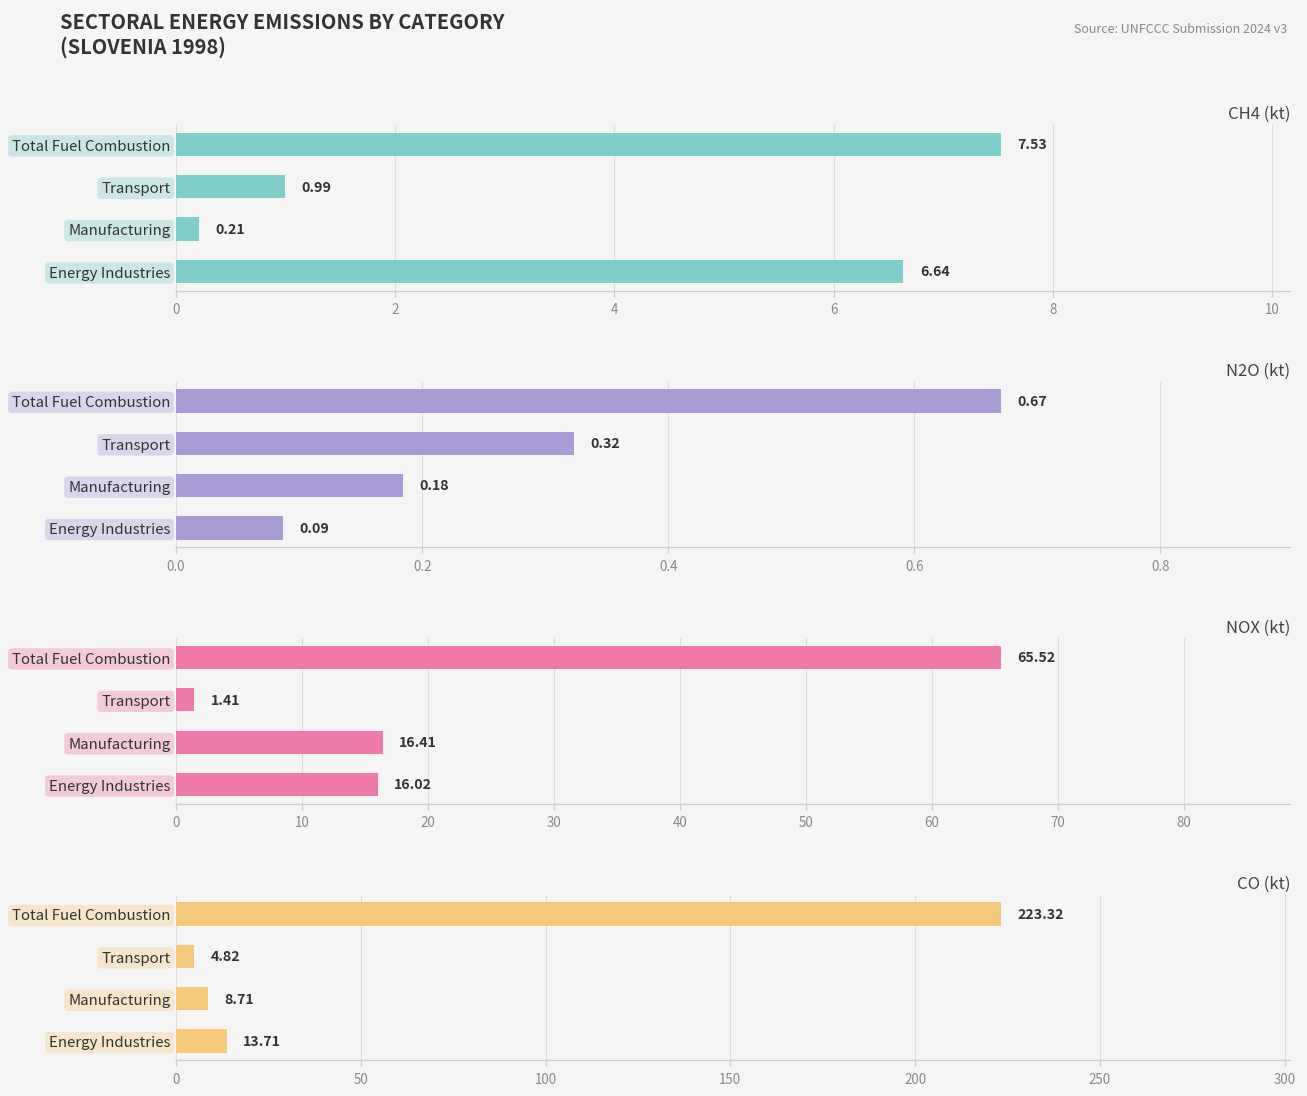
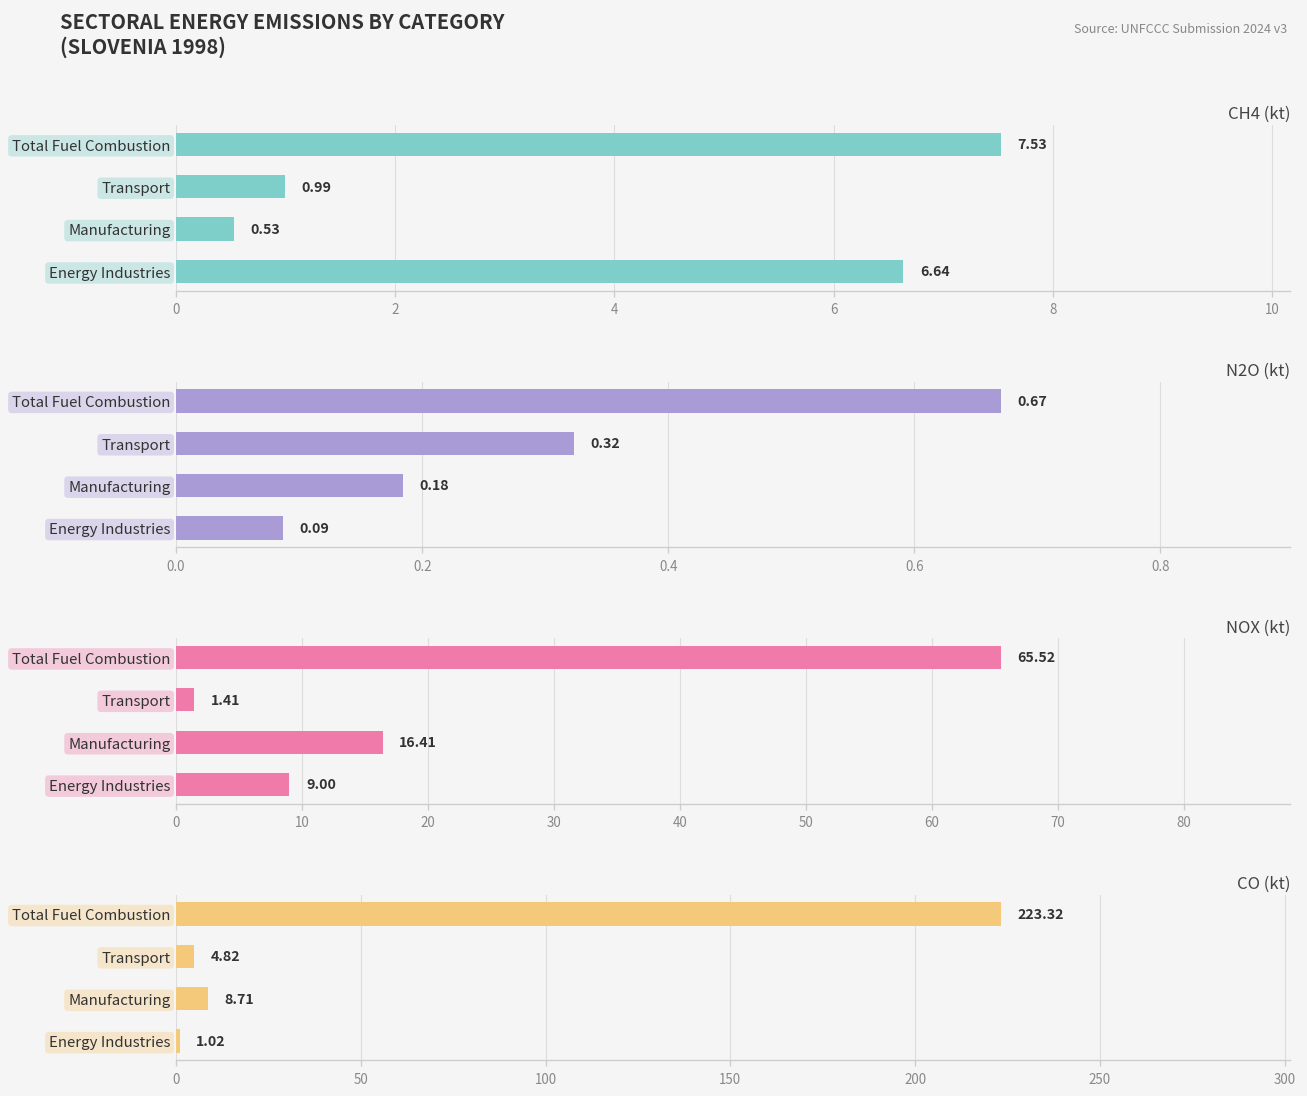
CH4 (kt), Manufacturing: 0.21 -> 0.53
NOX (kt), Energy Industries: 16.02 -> 9.00
CO (kt), Energy Industries: 13.71 -> 1.02
